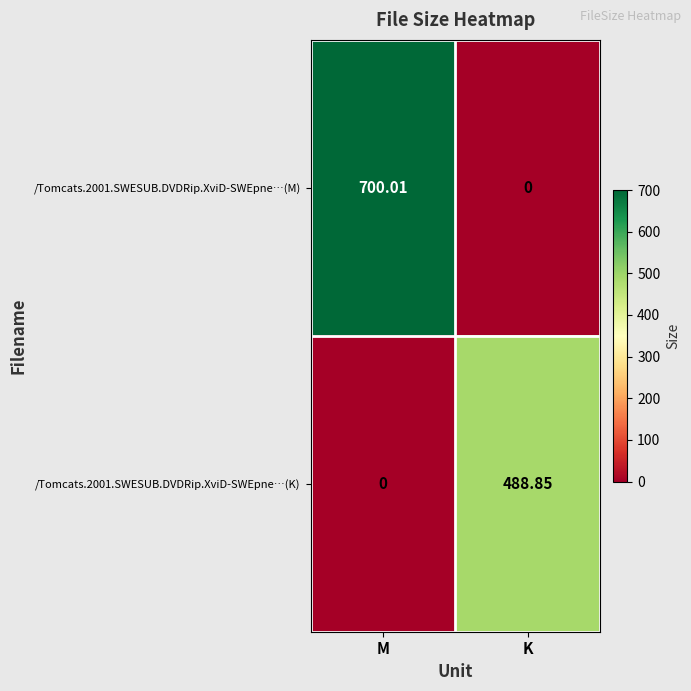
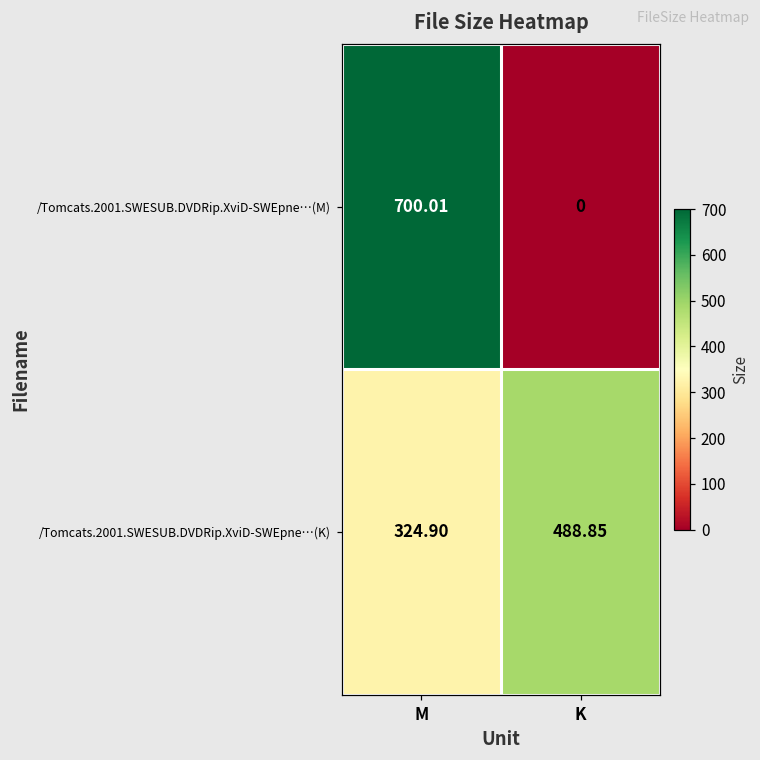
/Tomcats.2001.SWESUB.DVDRip.XviD-SWEpne…(K), M: 0 -> 324.90
